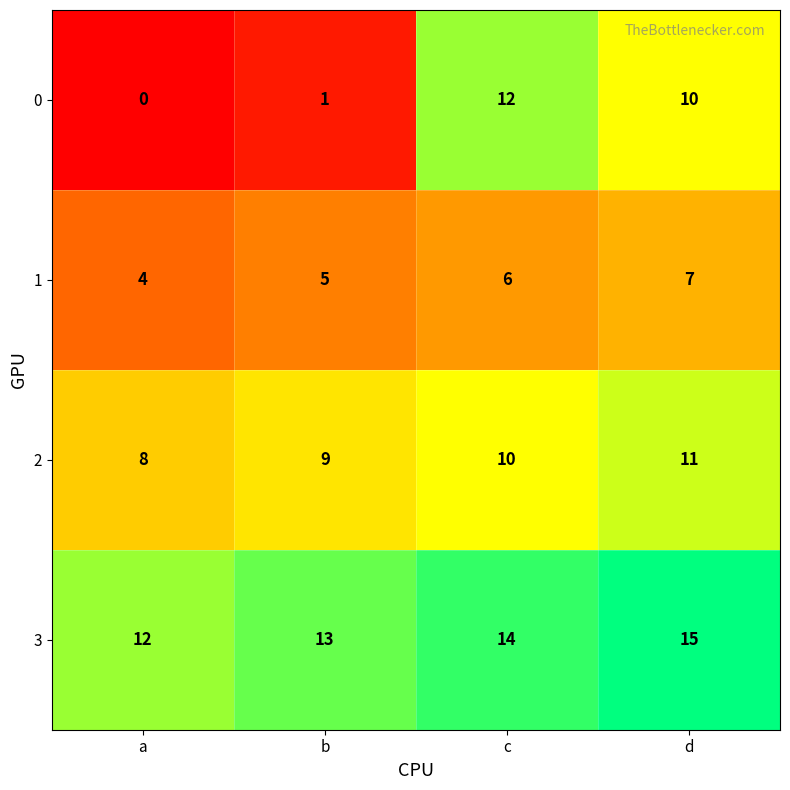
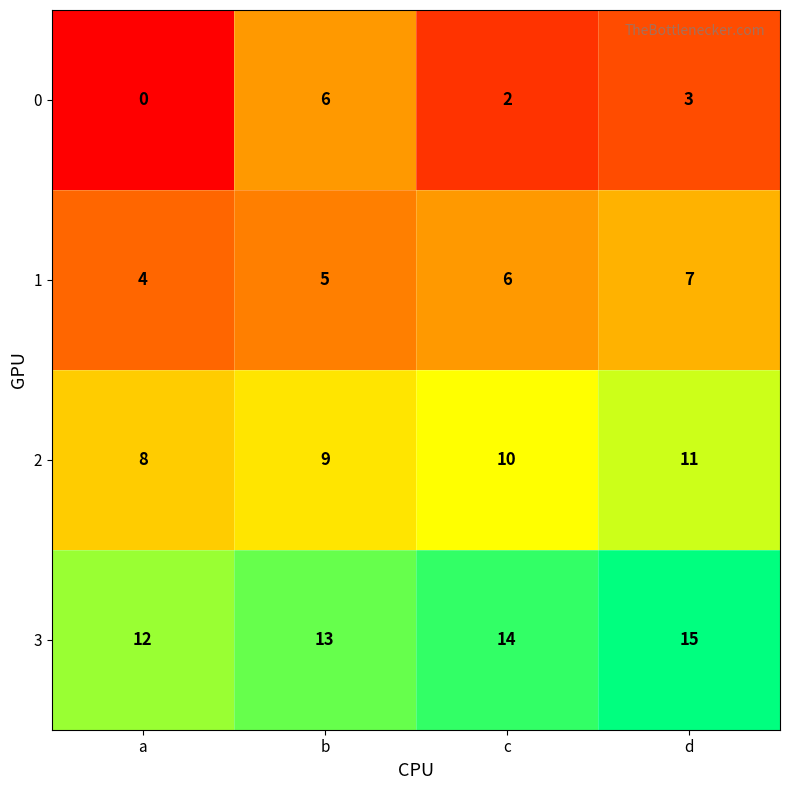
0, b: 1 -> 6
0, c: 12 -> 2
0, d: 10 -> 3
